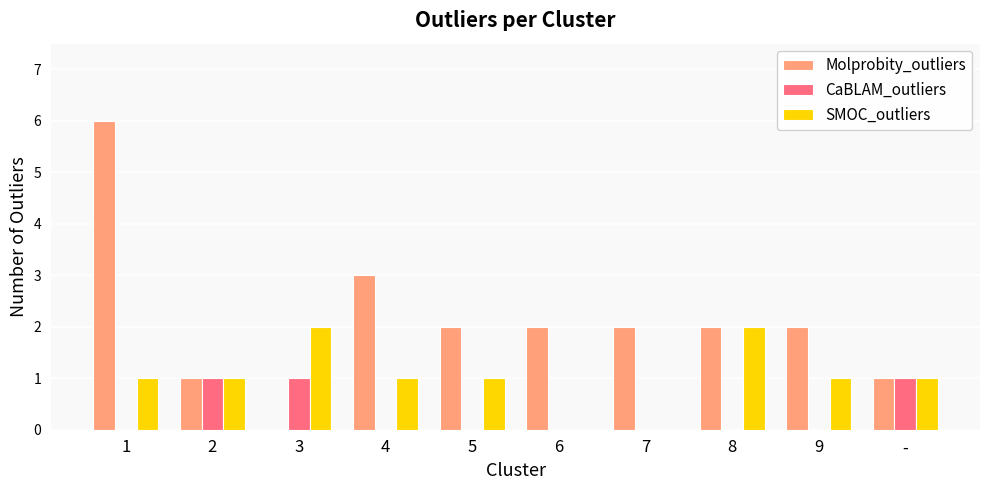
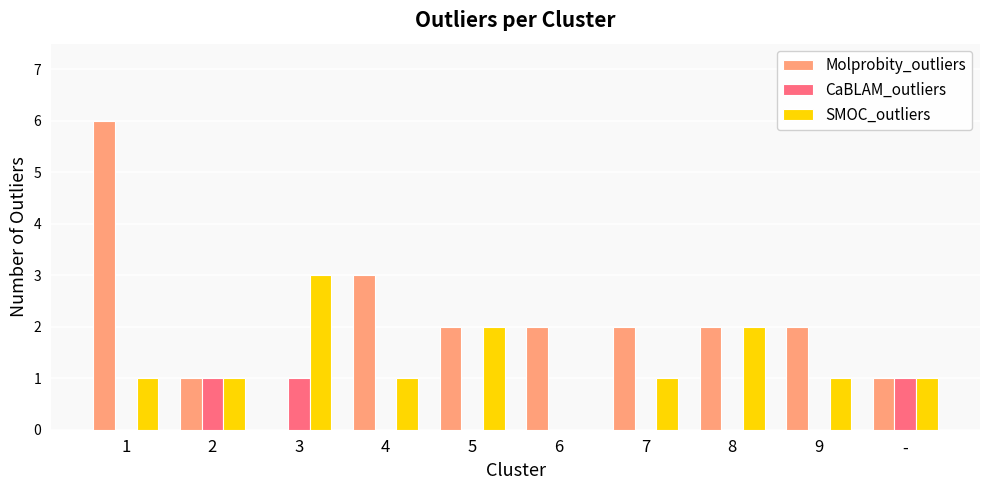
SMOC_outliers, 3: 2 -> 3
SMOC_outliers, 5: 1 -> 2
SMOC_outliers, 7: 0 -> 1
